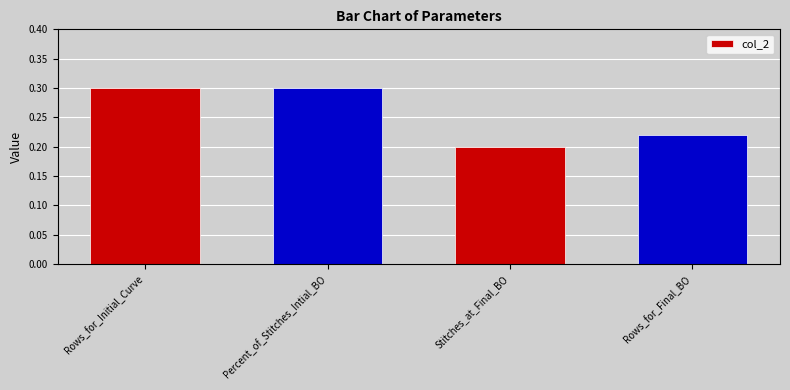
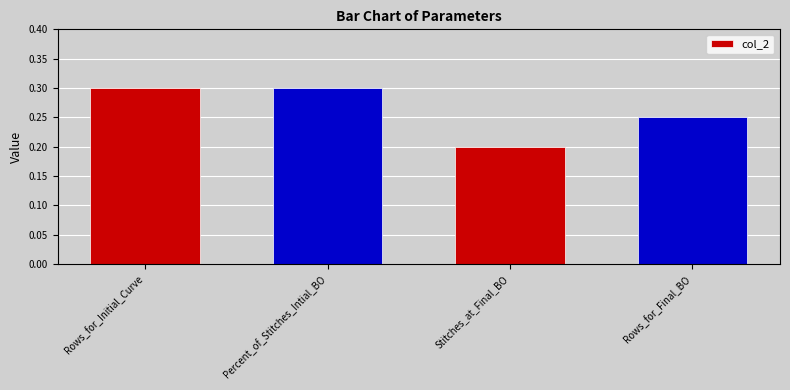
Rows_for_Final_BO: 0.22 -> 0.25
